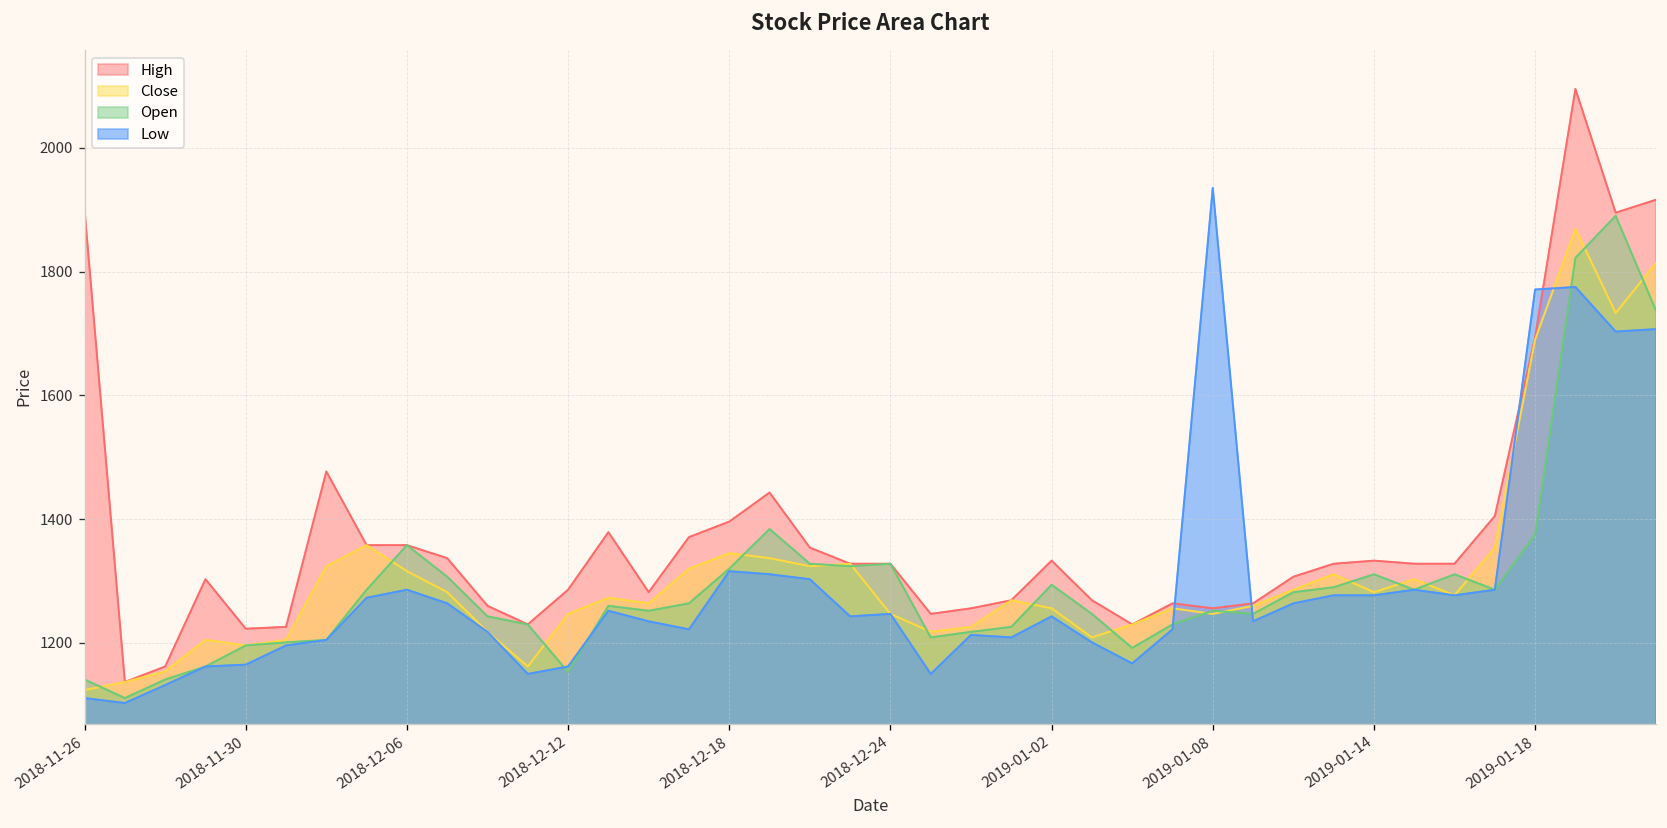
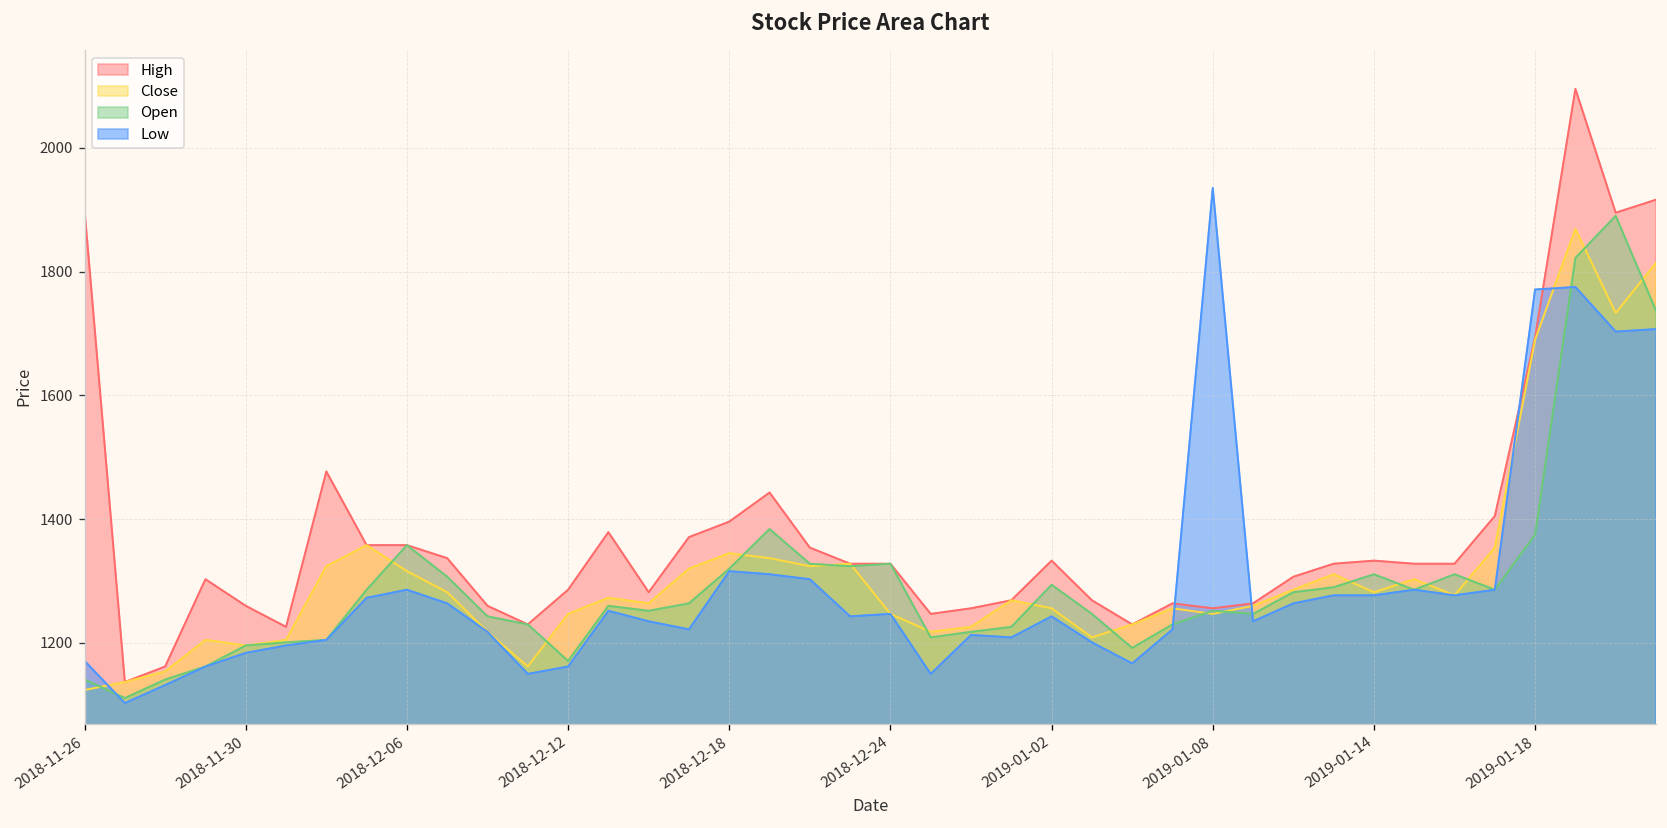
Low, 2018-11-26: 1110 -> 1170
High, 2018-11-30: 1220 -> 1260
Low, 2018-11-30: 1170 -> 1180
Open, 2018-12-12: 1150 -> 1170
